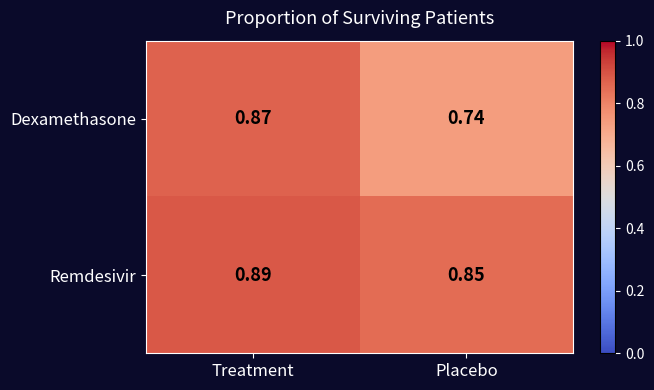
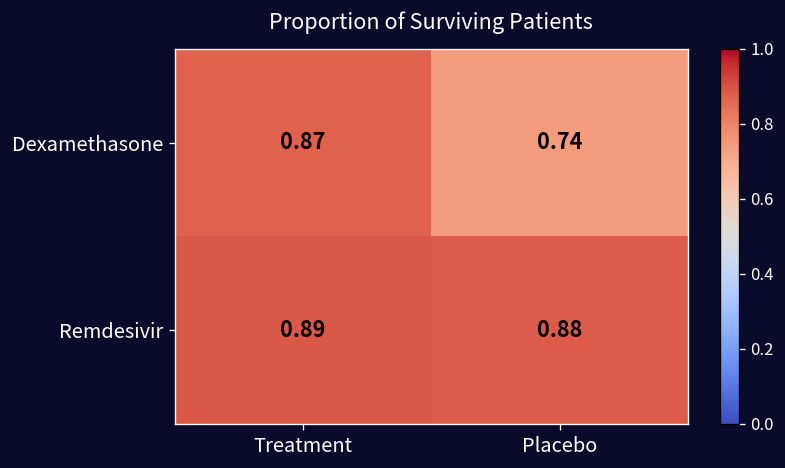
Remdesivir, Placebo: 0.85 -> 0.88
